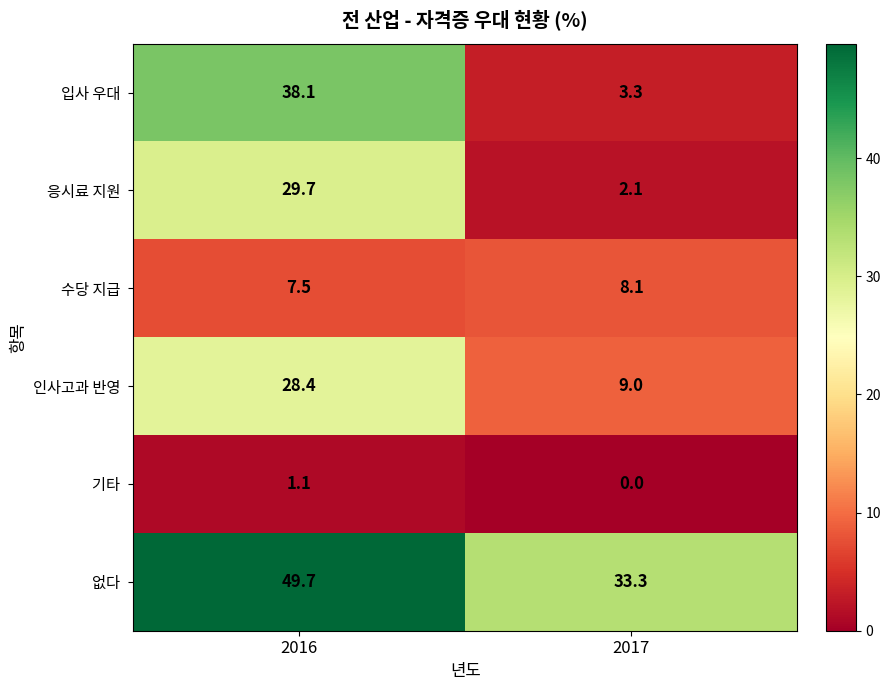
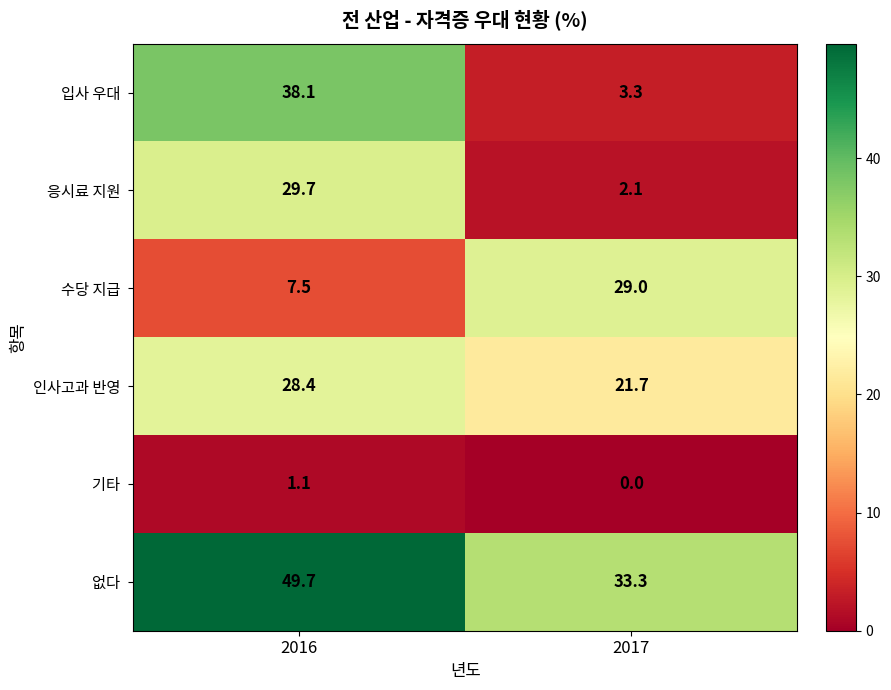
수당 지급, 2017: 8.1 -> 29.0
인사고과 반영, 2017: 9.0 -> 21.7
